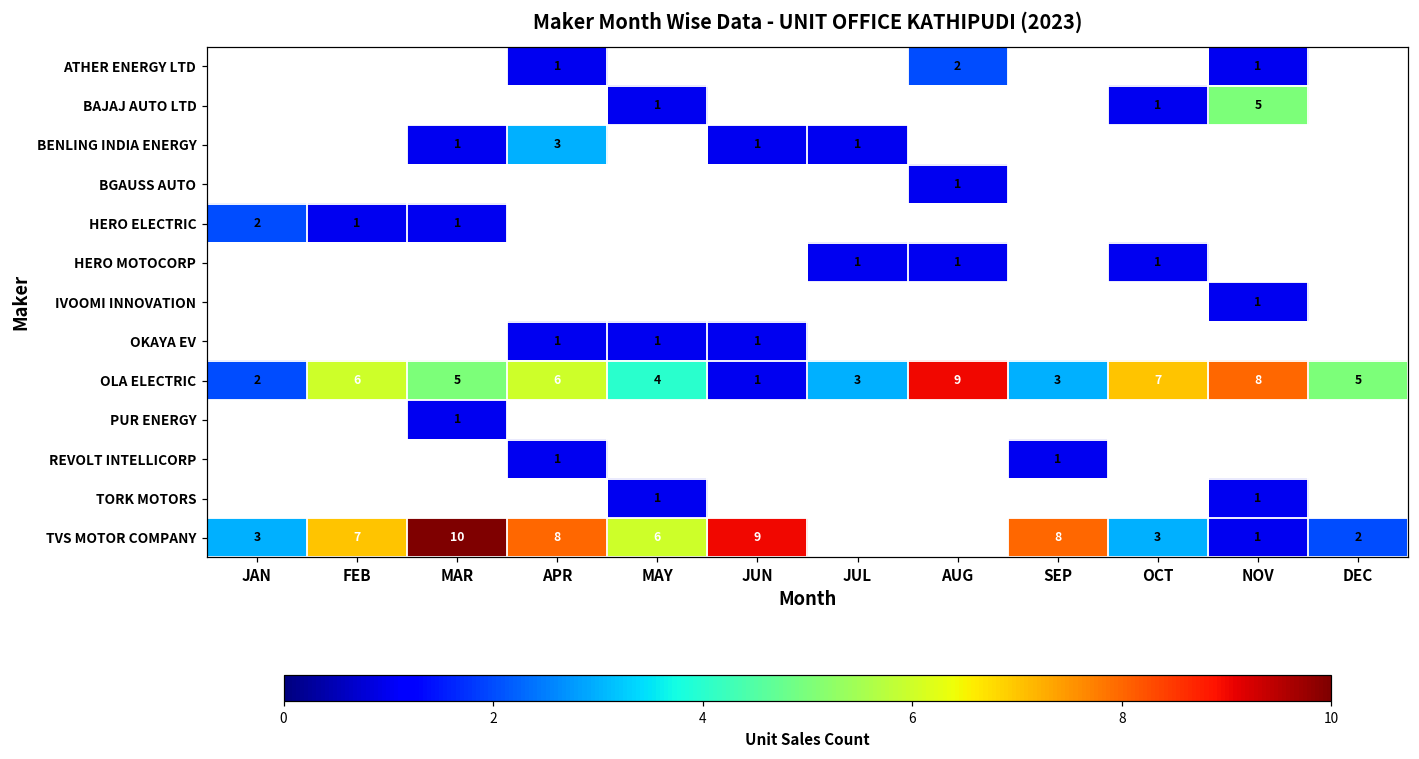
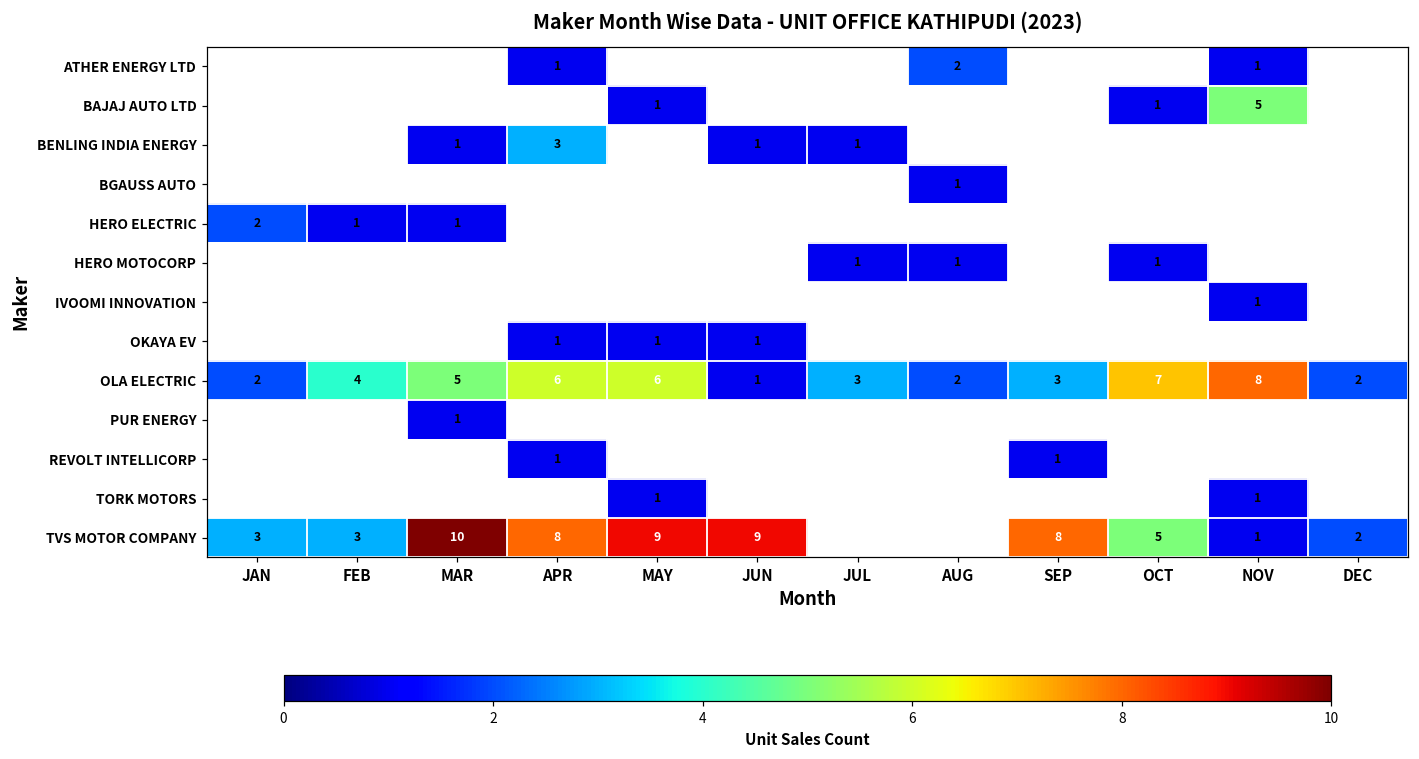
OLA ELECTRIC, FEB: 6 -> 4
OLA ELECTRIC, MAY: 4 -> 6
OLA ELECTRIC, AUG: 9 -> 2
OLA ELECTRIC, DEC: 5 -> 2
TVS MOTOR COMPANY, FEB: 7 -> 3
TVS MOTOR COMPANY, MAY: 6 -> 9
TVS MOTOR COMPANY, OCT: 3 -> 5
